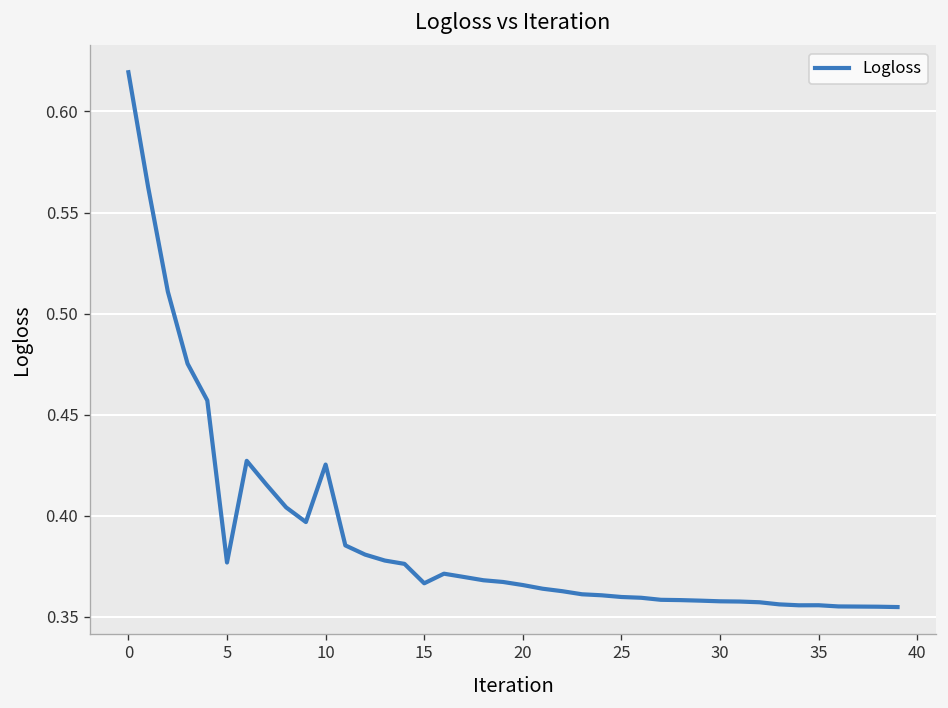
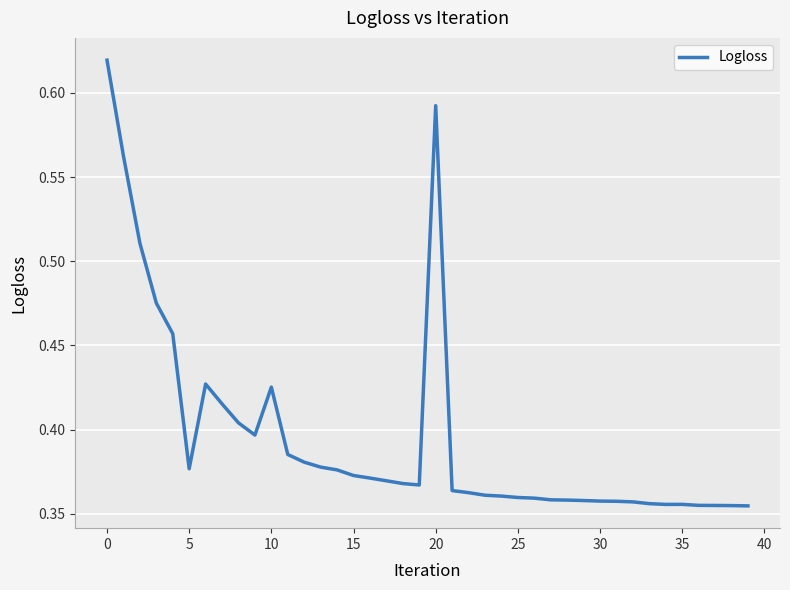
15: 0.367 -> 0.373
20: 0.366 -> 0.592
